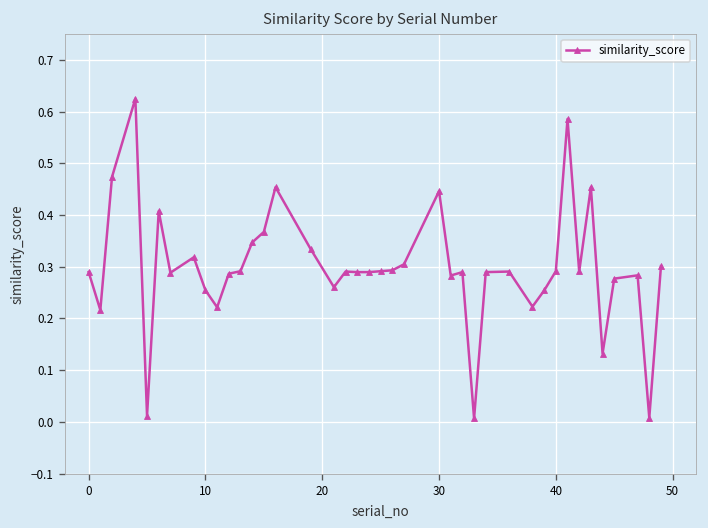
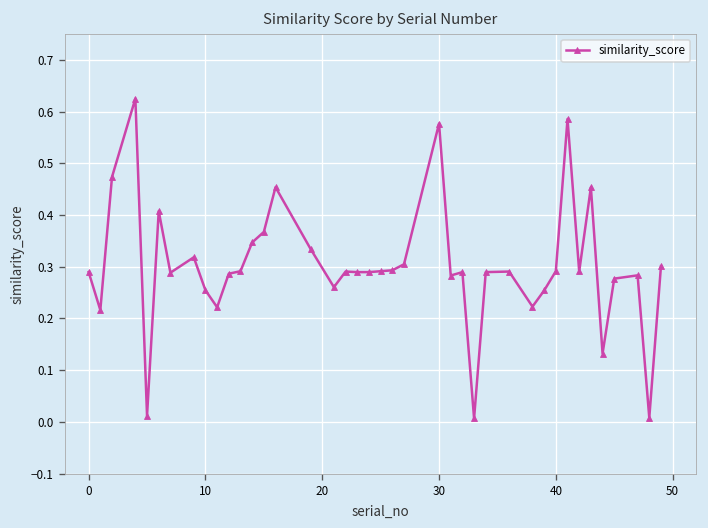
30: 0.45 -> 0.58
